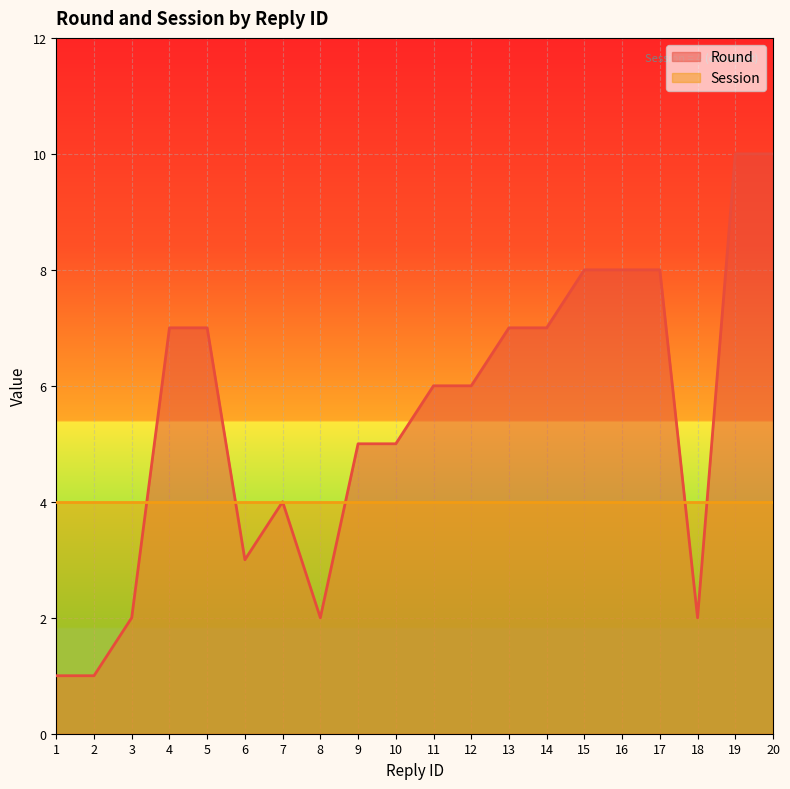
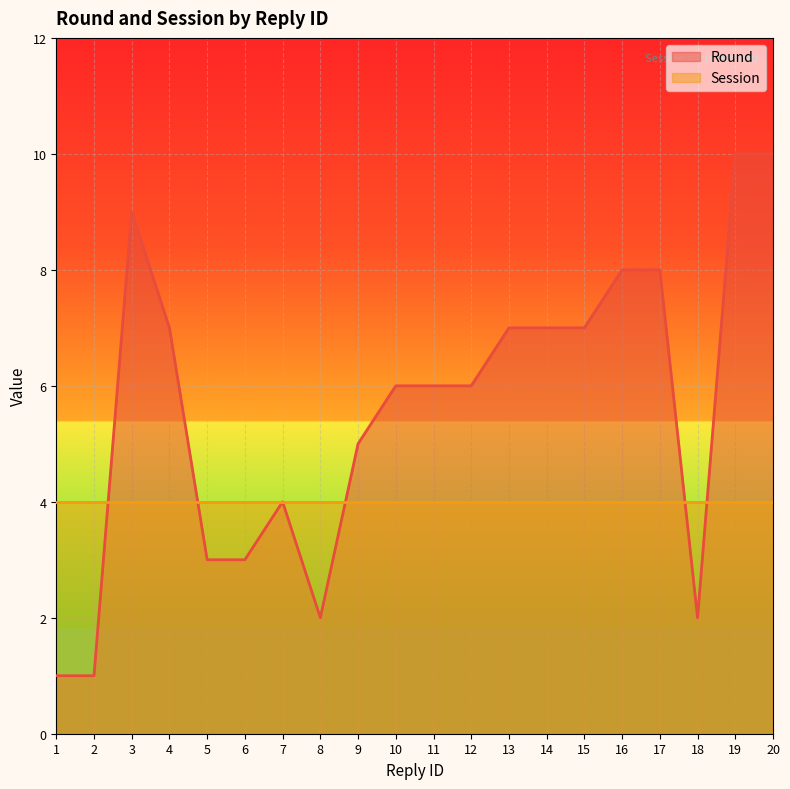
Round, 3: 2 -> 9
Round, 5: 7 -> 3
Round, 10: 5 -> 6
Round, 15: 8 -> 7
